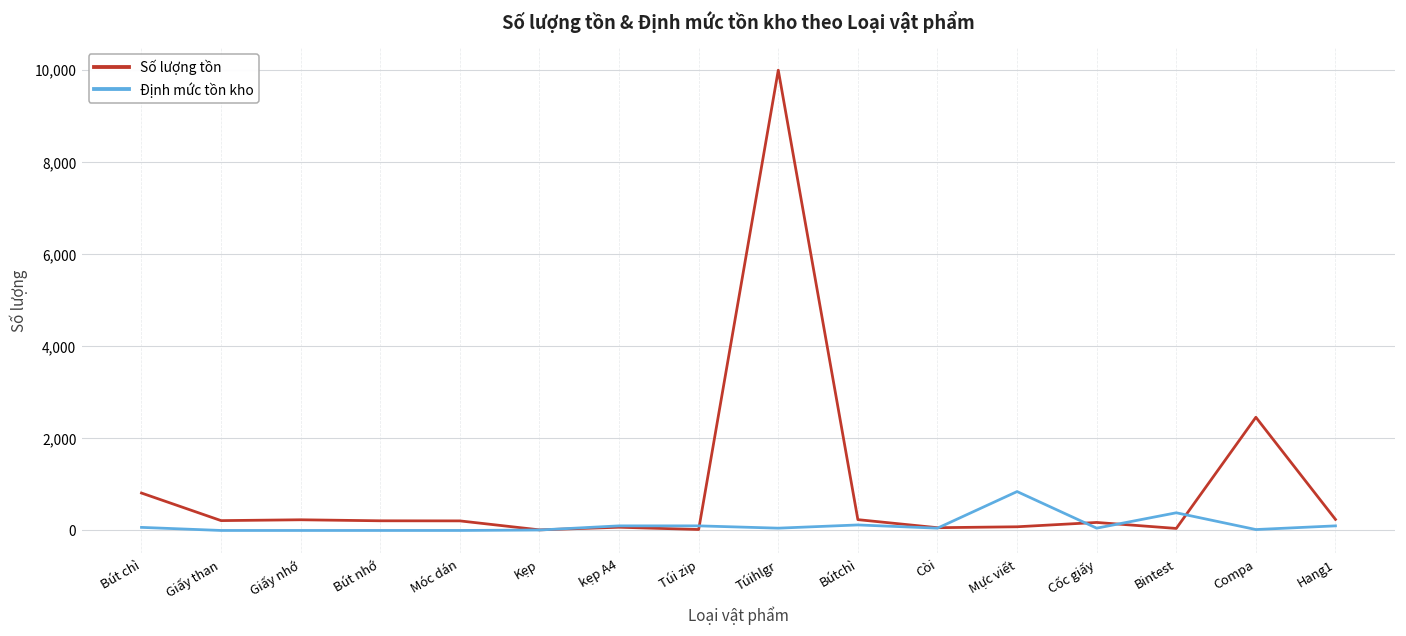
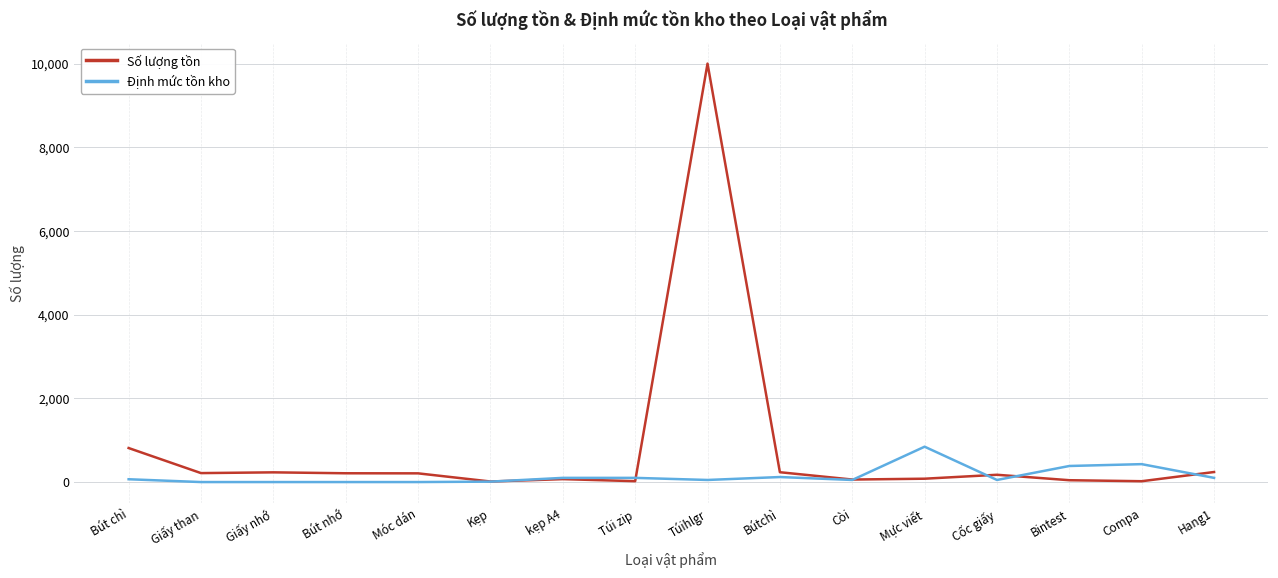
Số lượng tồn, Compa: 2,500 -> 0
Định mức tồn kho, Compa: 0 -> 400
